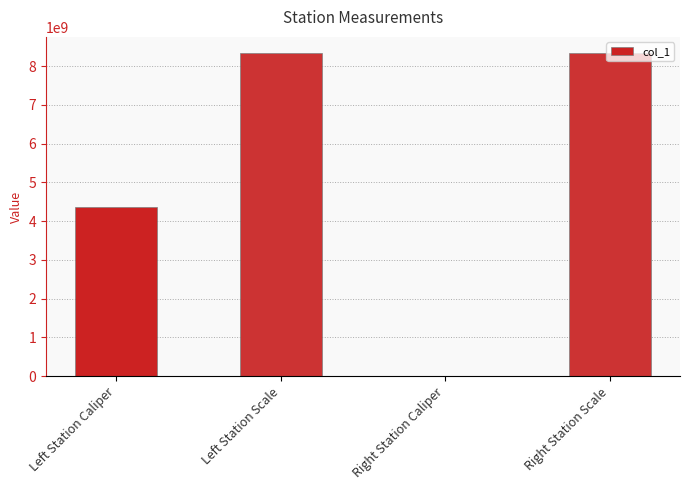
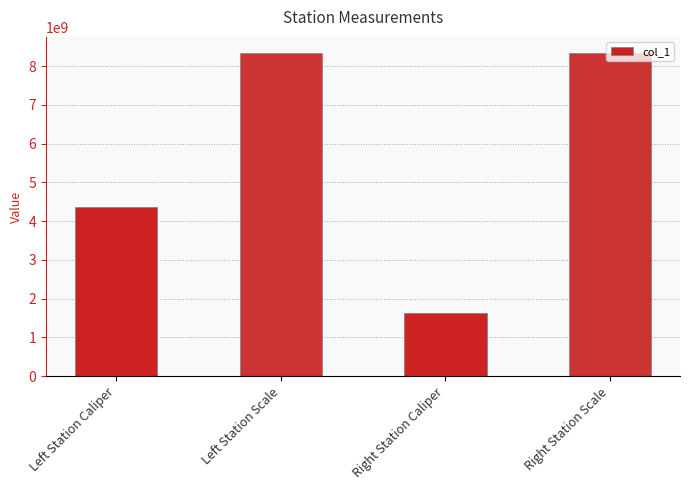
Right Station Caliper: 0 -> 1600000000
